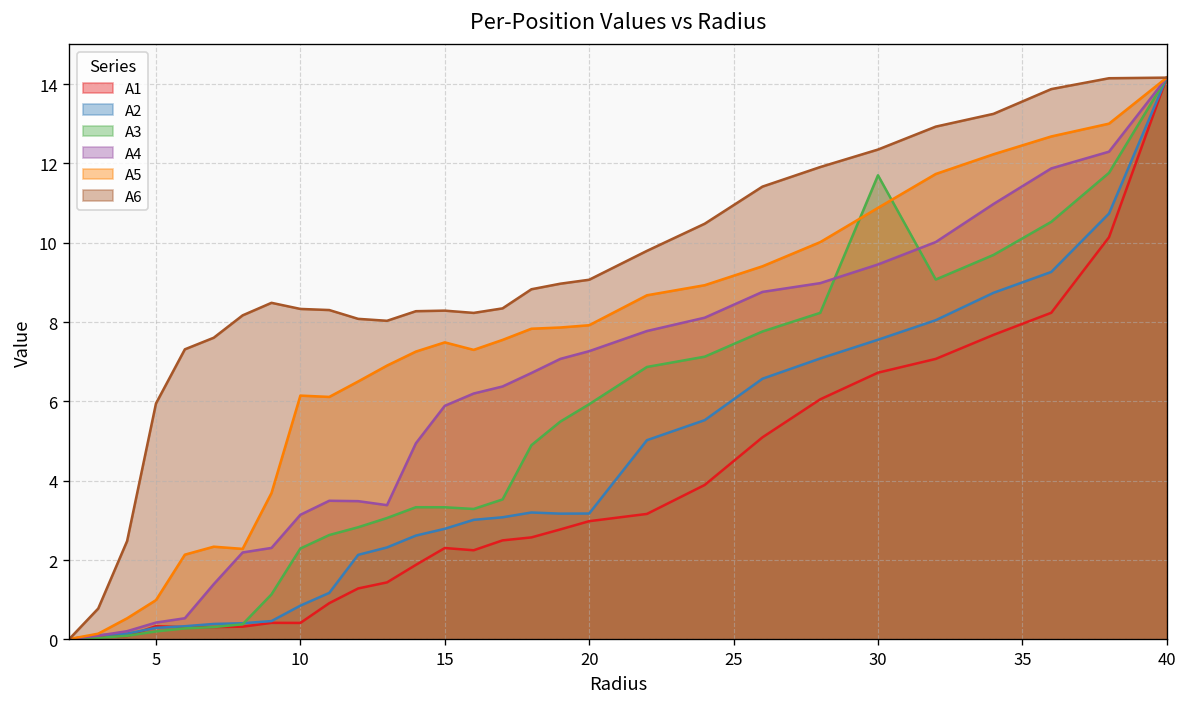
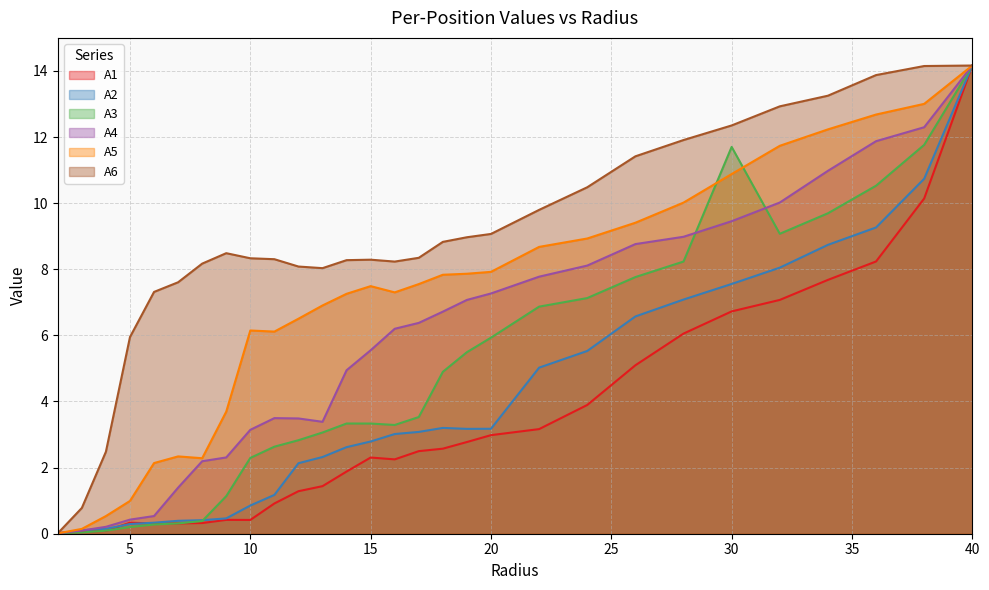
A4, 15: 5.9 -> 5.6
